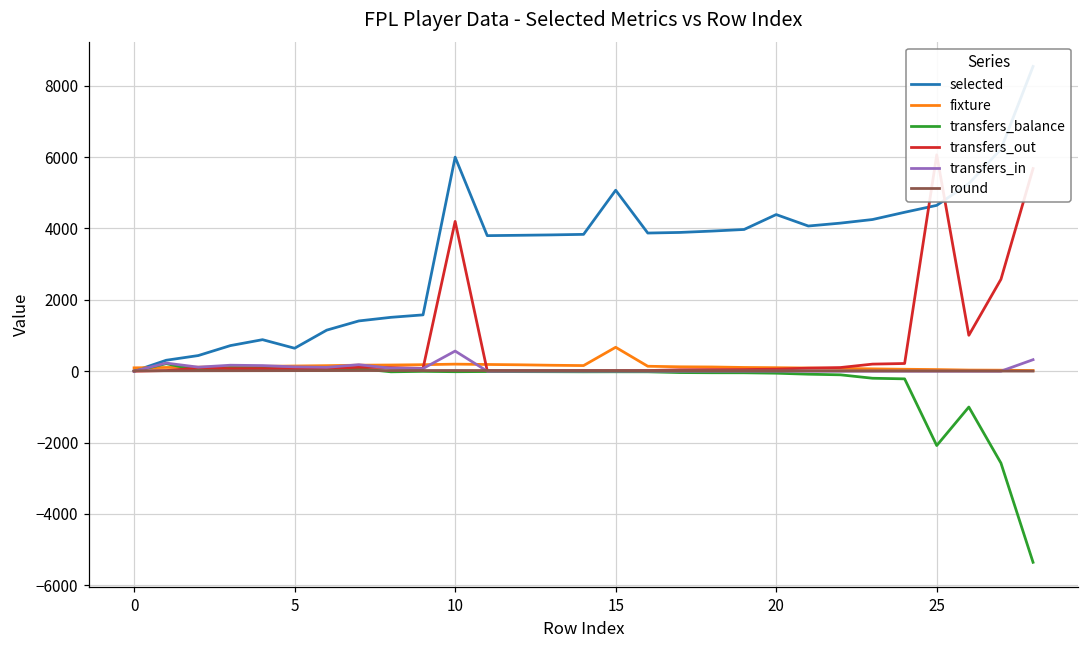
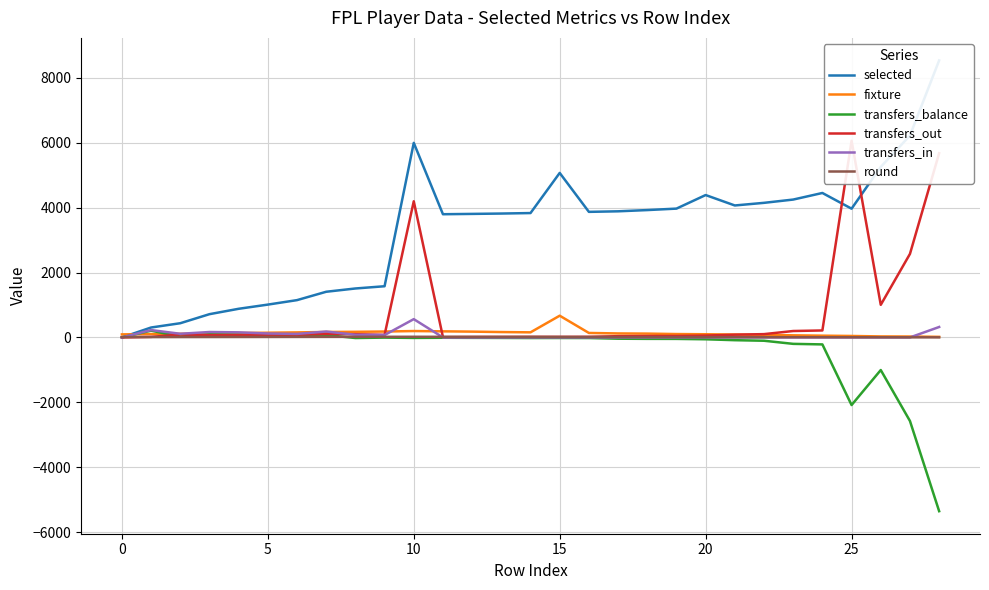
selected, 5: 600 -> 1000
selected, 25: 4600 -> 4000
